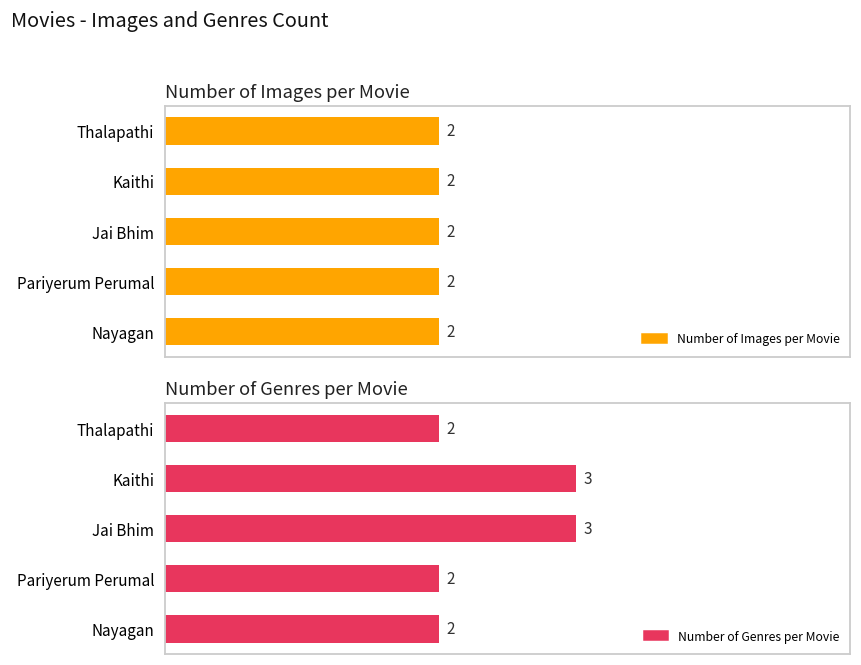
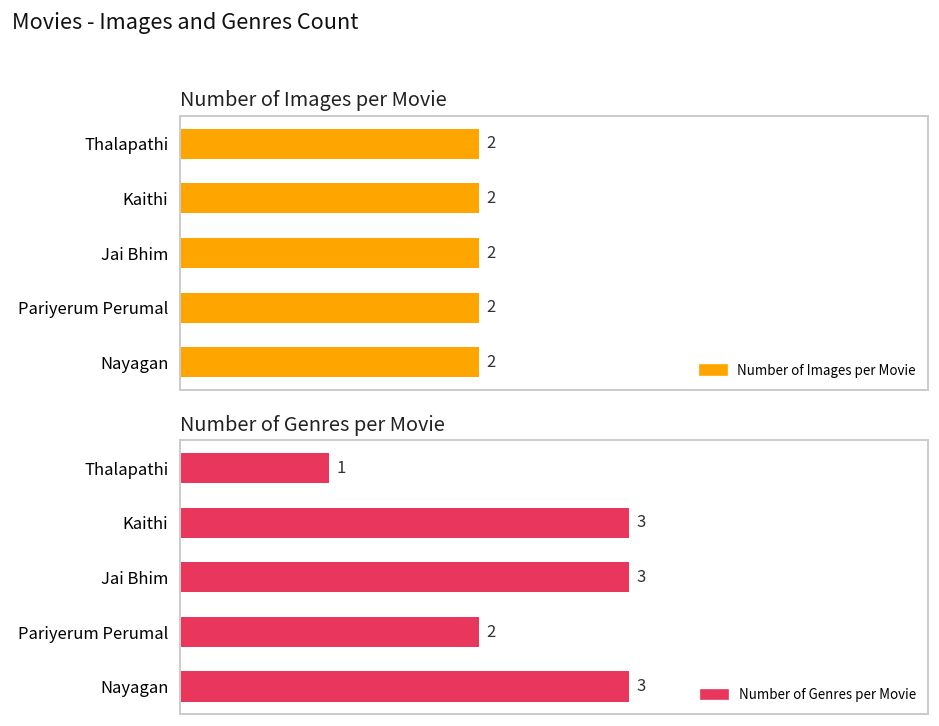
Number of Genres per Movie, Thalapathi: 2 -> 1
Number of Genres per Movie, Nayagan: 2 -> 3
